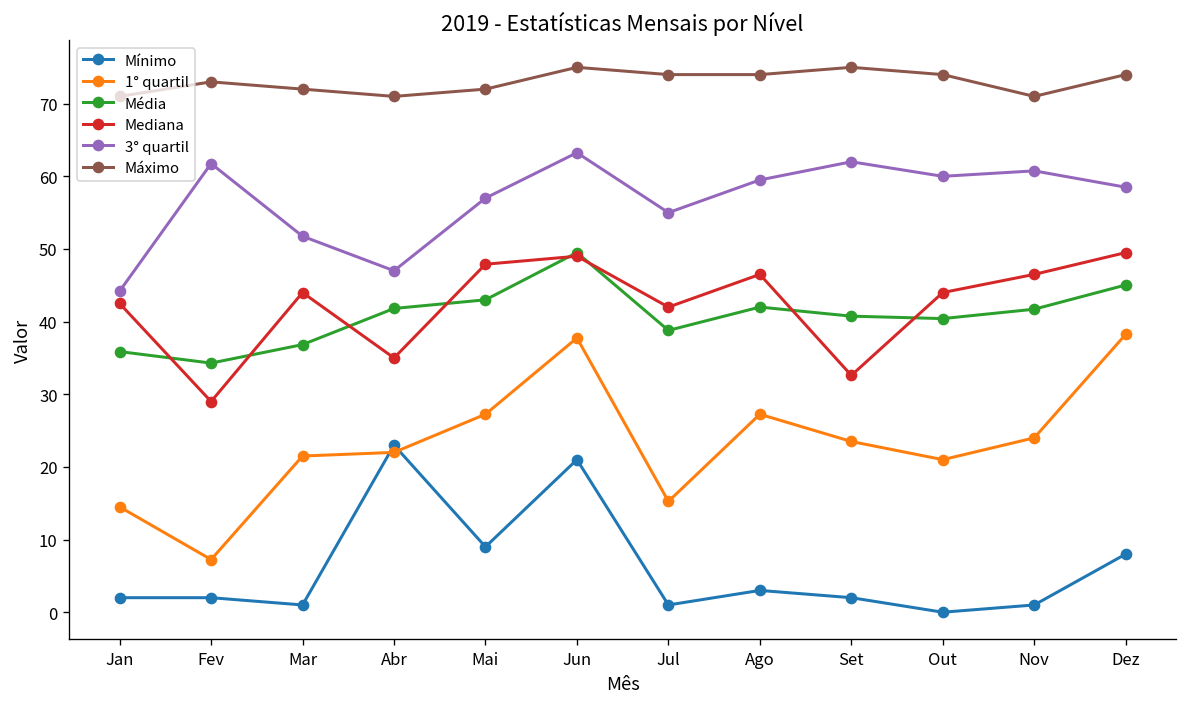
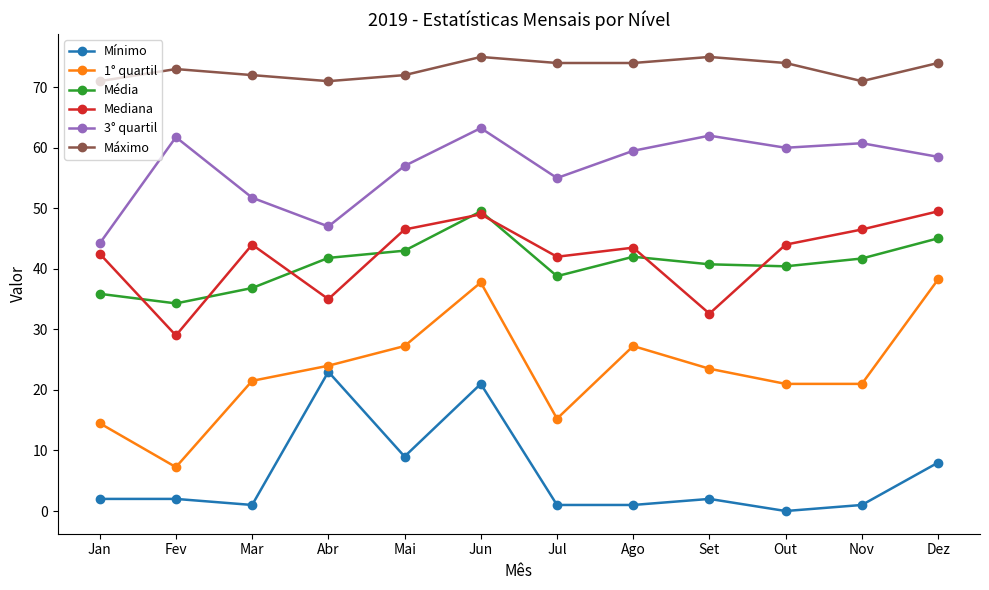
1° quartil, Abr: 22 -> 24
Mediana, Mai: 48 -> 47
Mínimo, Ago: 3 -> 1
Mediana, Ago: 47 -> 44
1° quartil, Nov: 24 -> 21
